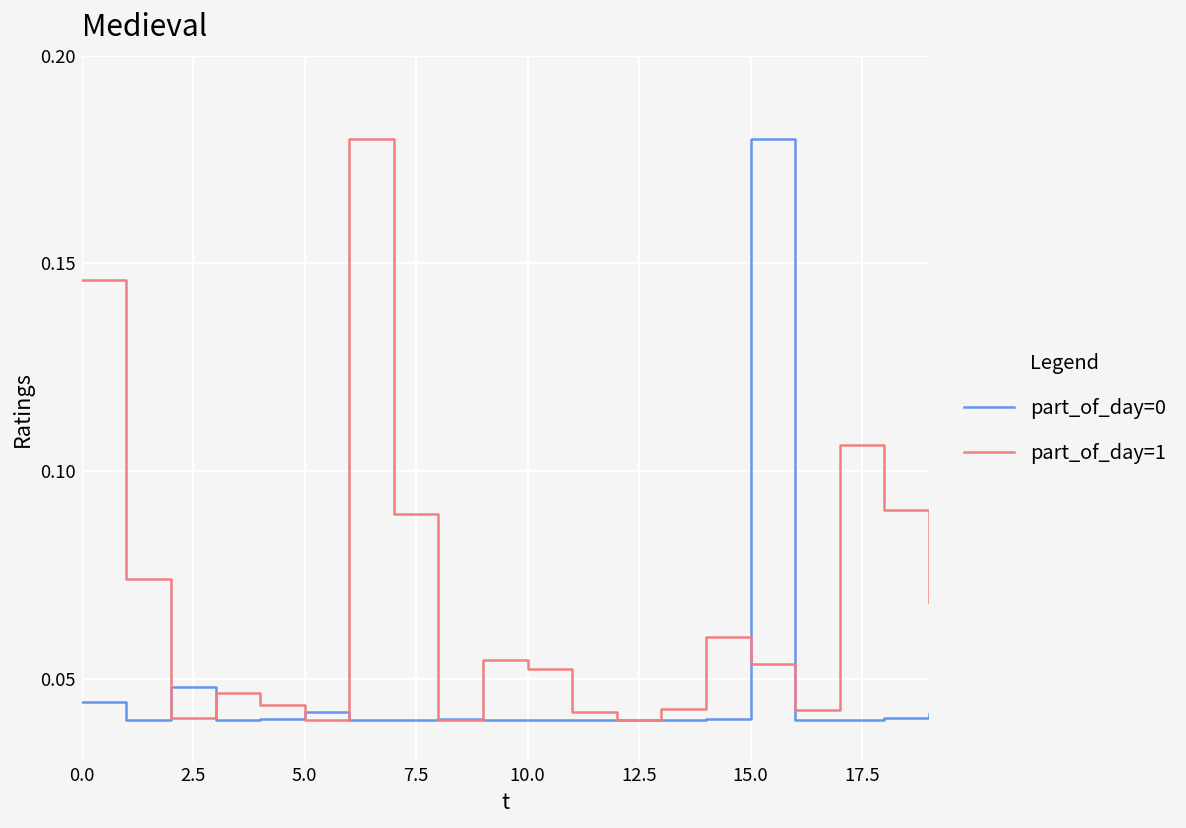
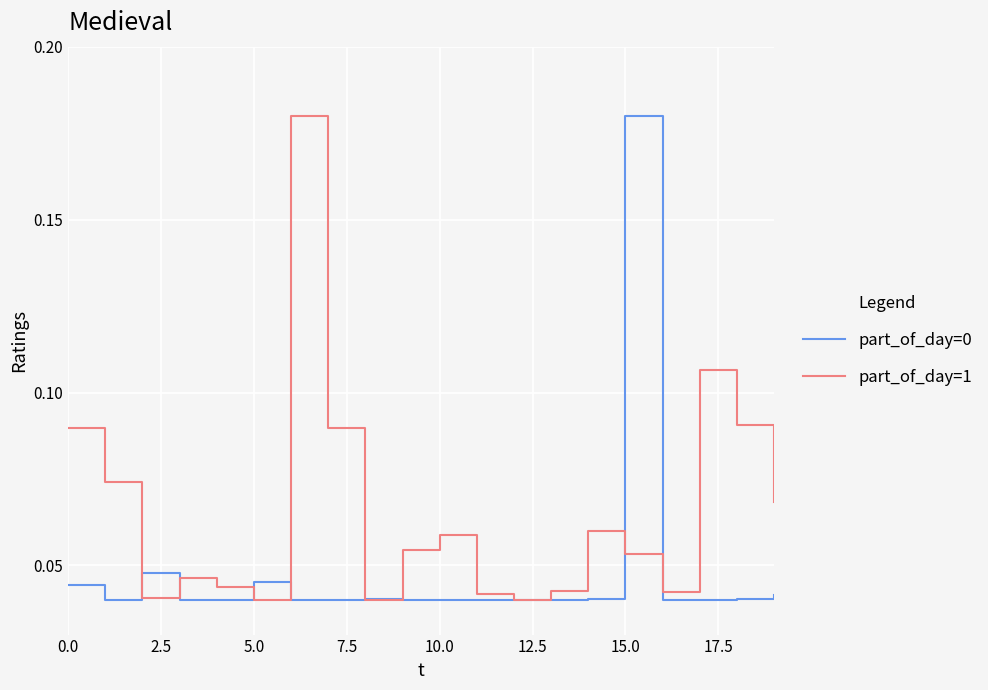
part_of_day=1, 0.0: 0.146 -> 0.090
part_of_day=0, 5.0: 0.042 -> 0.045
part_of_day=1, 10.0: 0.052 -> 0.059
